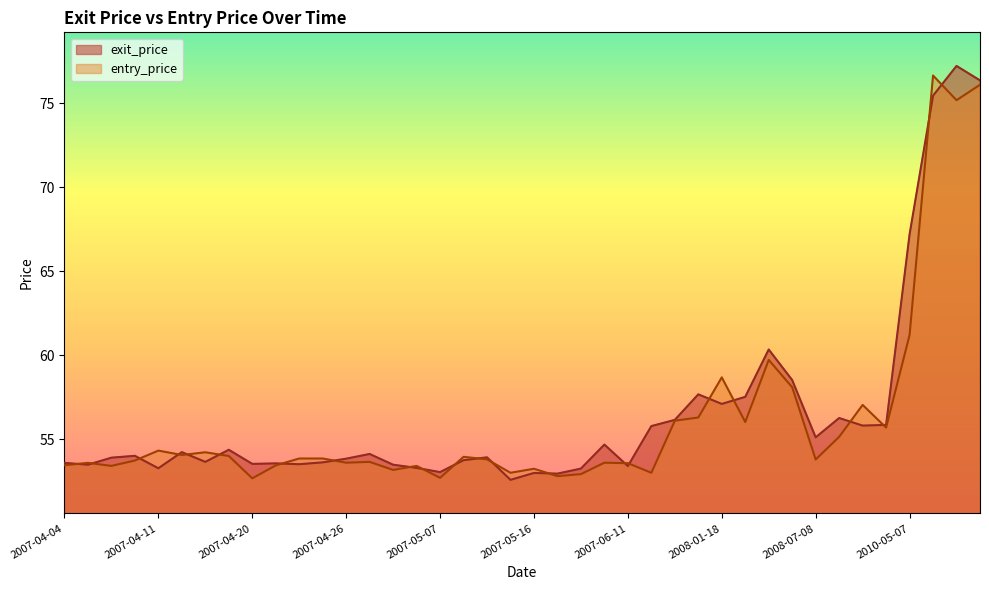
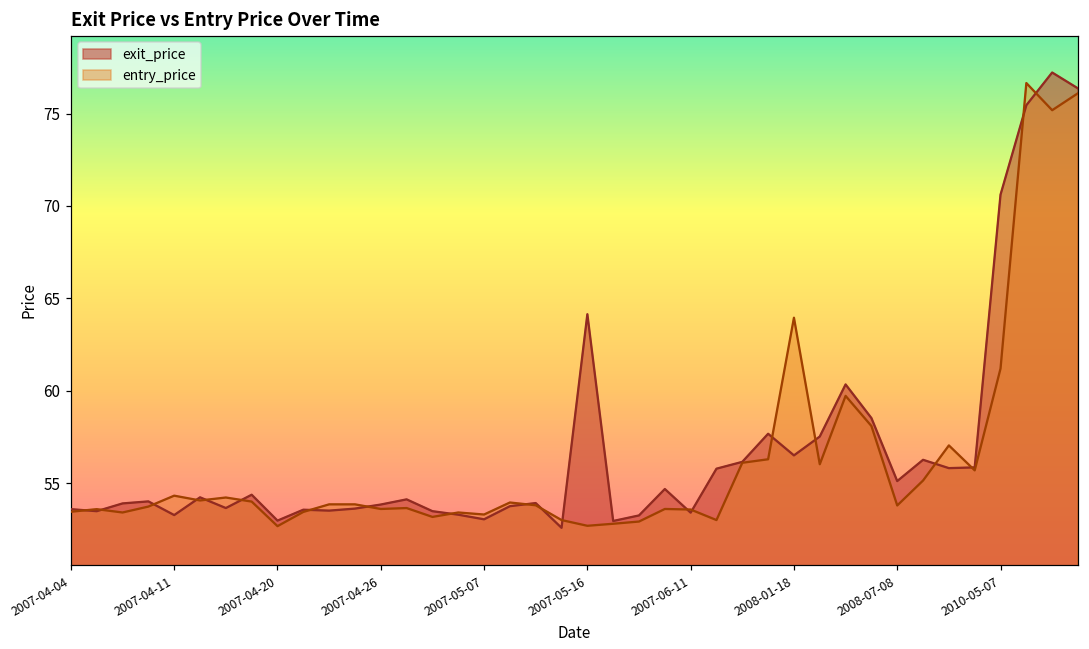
exit_price, 2007-04-20: 53.5 -> 53.0
entry_price, 2007-05-07: 52.7 -> 53.3
exit_price, 2007-05-16: 53.0 -> 64.1
entry_price, 2007-05-16: 53.2 -> 52.7
exit_price, 2008-01-18: 57.1 -> 56.5
entry_price, 2008-01-18: 58.7 -> 64.0
exit_price, 2010-05-07: 67.2 -> 70.6
